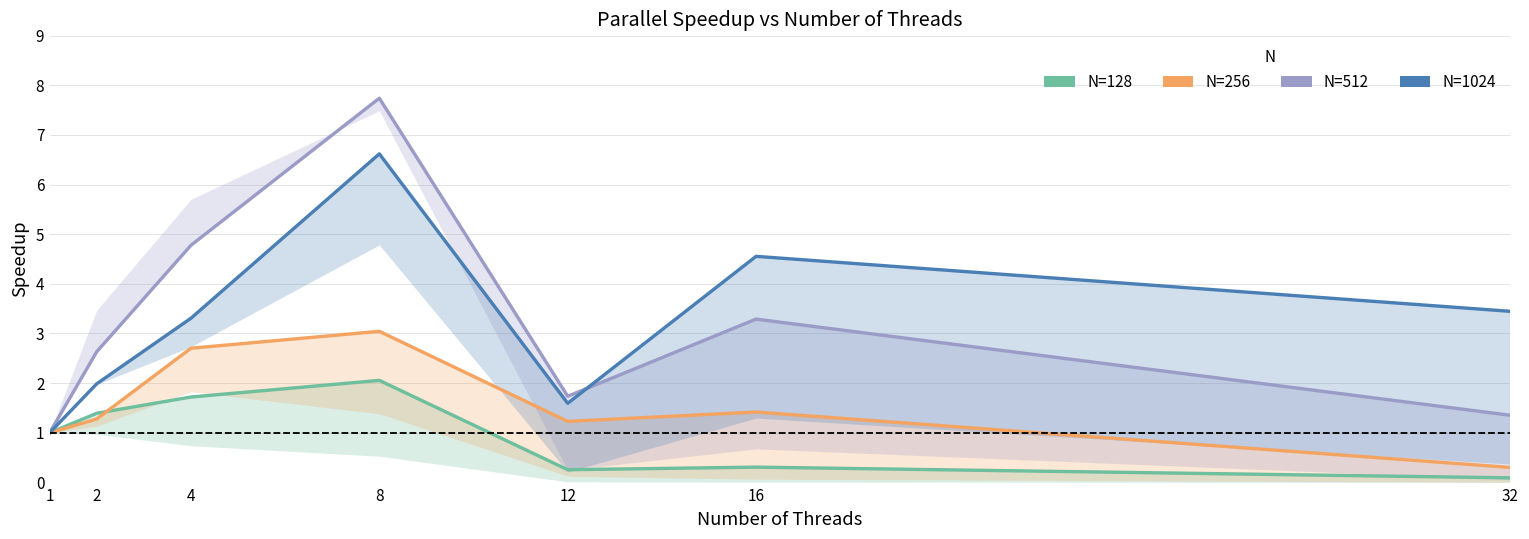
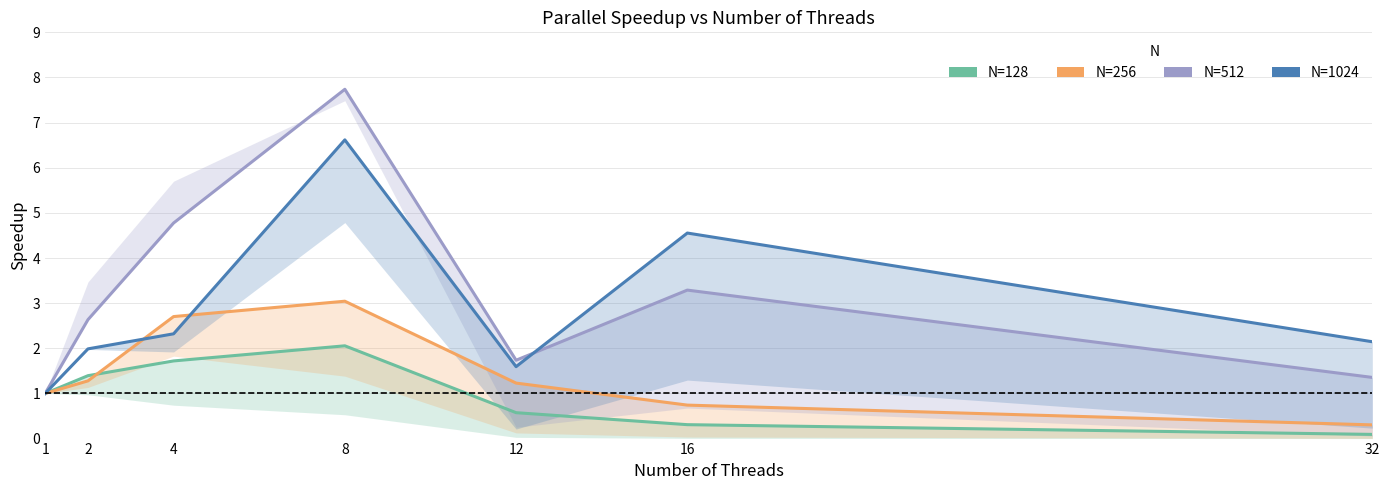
N=1024, 4: 3.3 -> 2.3
N=128, 12: 0.3 -> 0.6
N=256, 16: 1.4 -> 0.7
N=1024, 32: 3.4 -> 2.1
